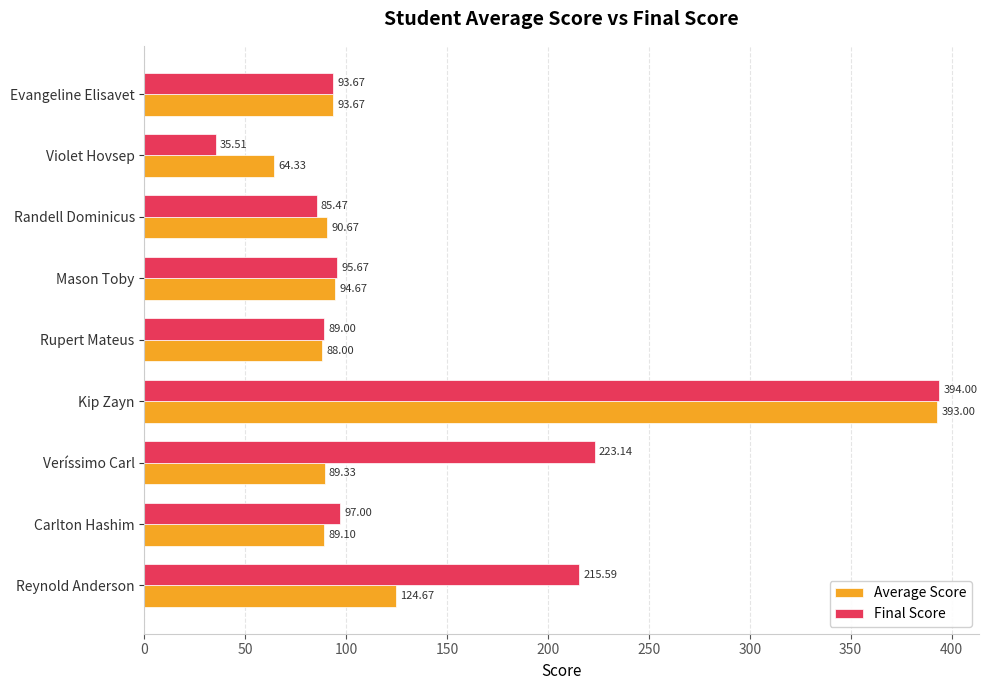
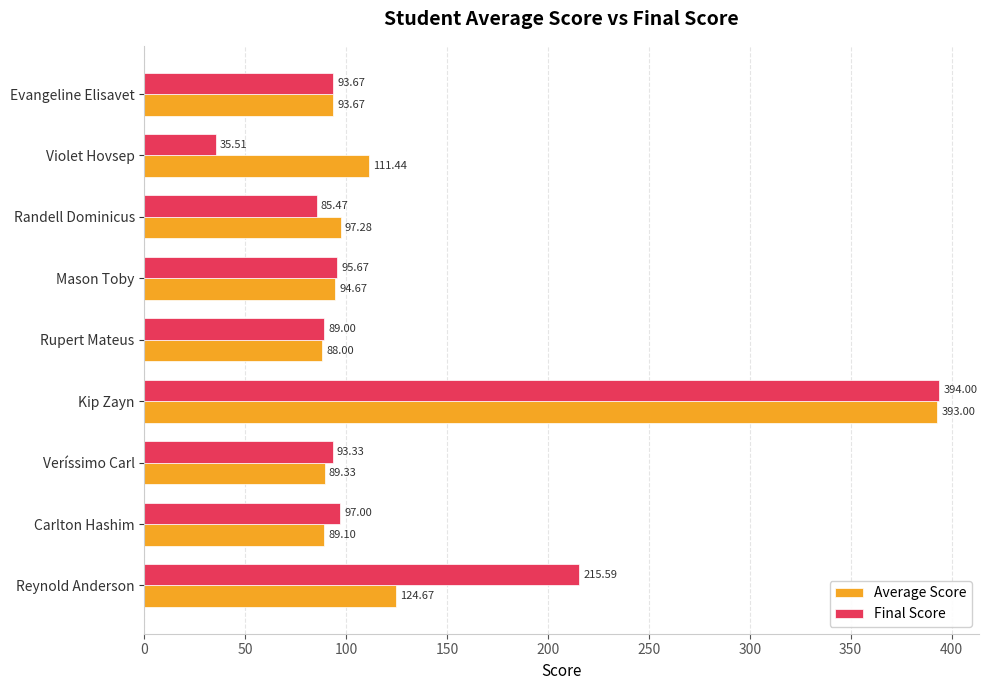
Average Score, Violet Hovsep: 64.33 -> 111.44
Average Score, Randell Dominicus: 90.67 -> 97.28
Final Score, Veríssimo Carl: 223.14 -> 93.33
